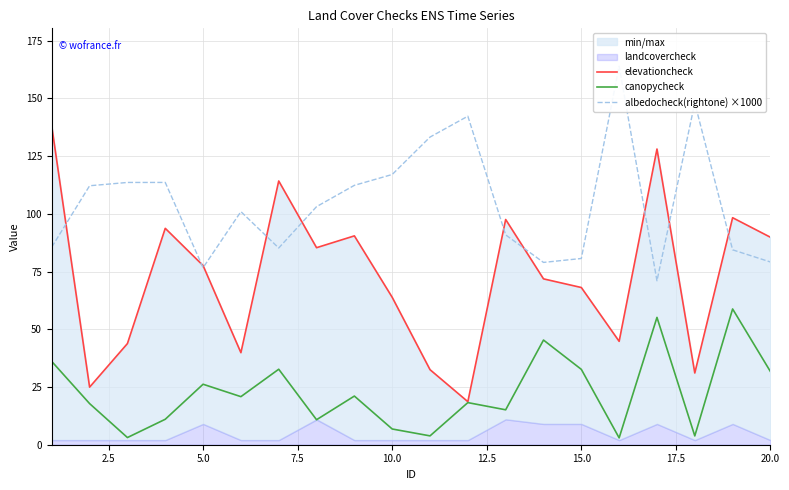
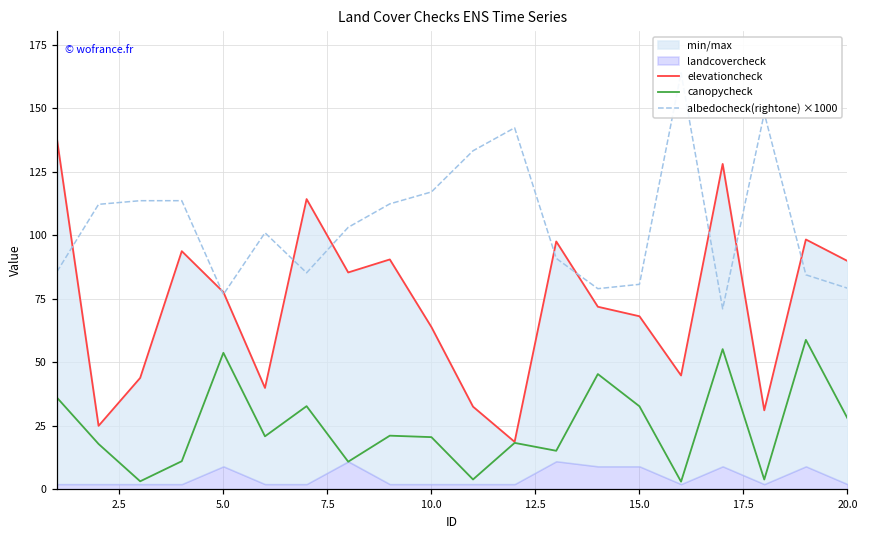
canopycheck, 5.0: 26 -> 54
canopycheck, 10.0: 7 -> 21
canopycheck, 20.0: 32 -> 28
